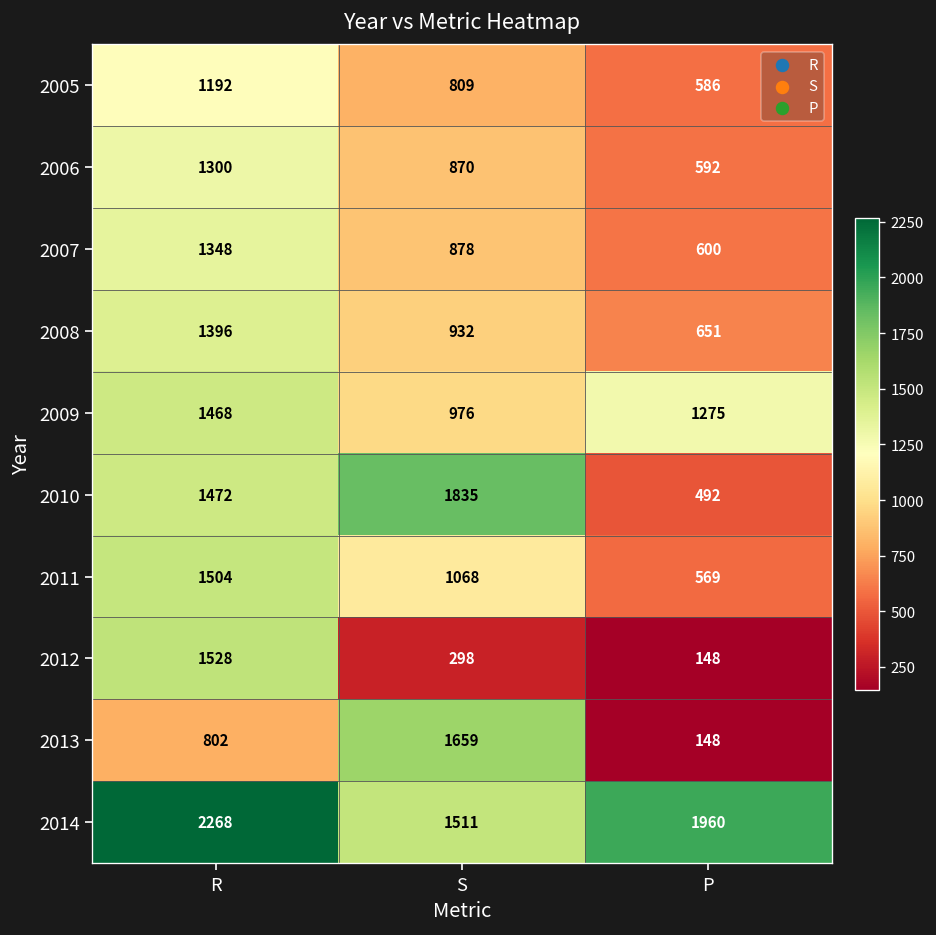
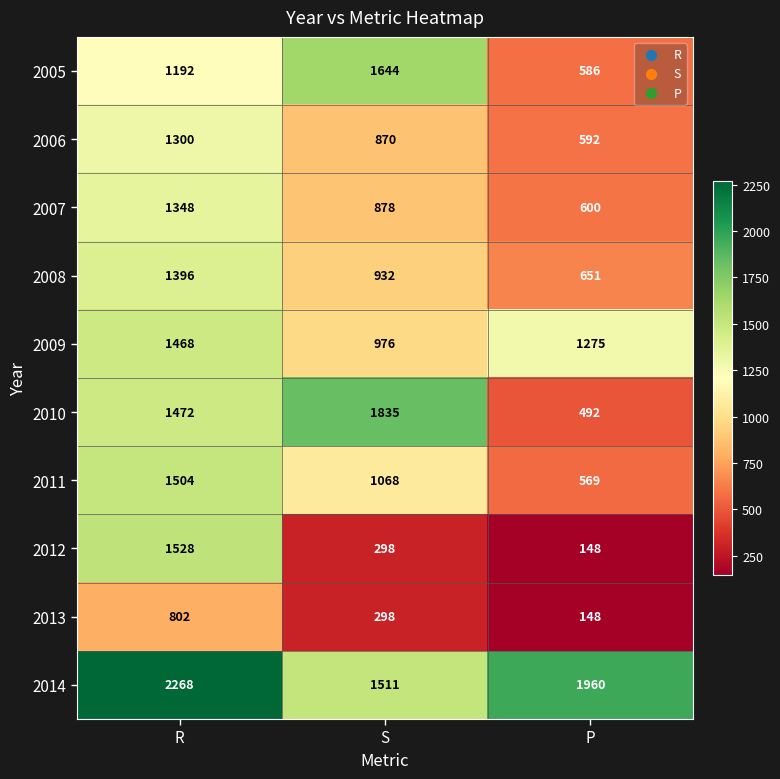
2005, S: 809 -> 1644
2013, S: 1659 -> 298
